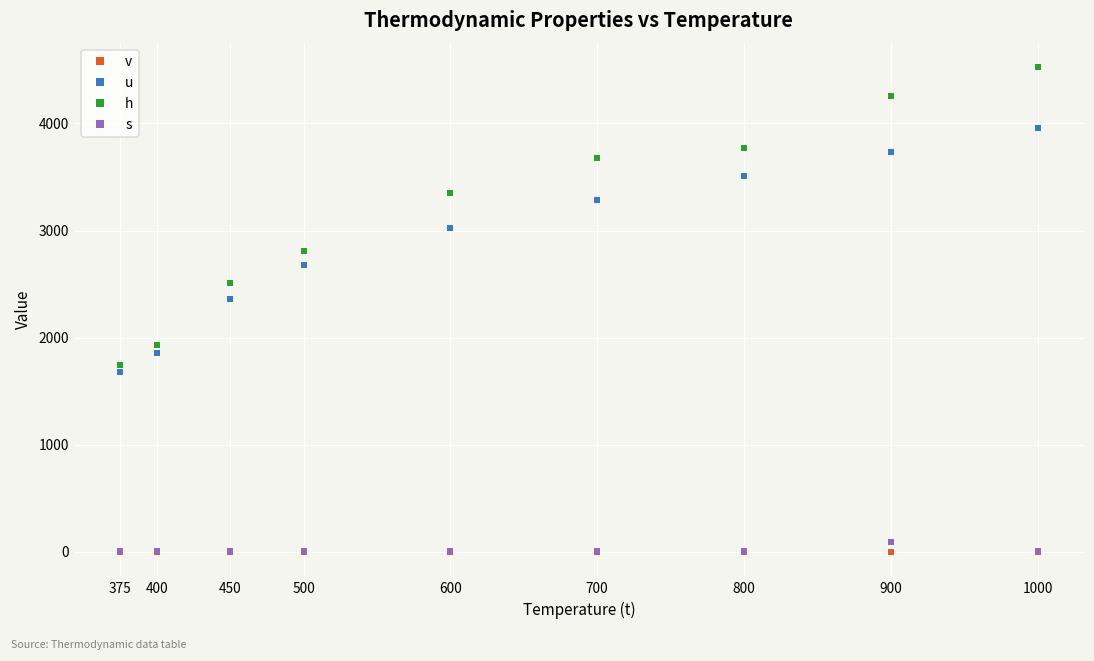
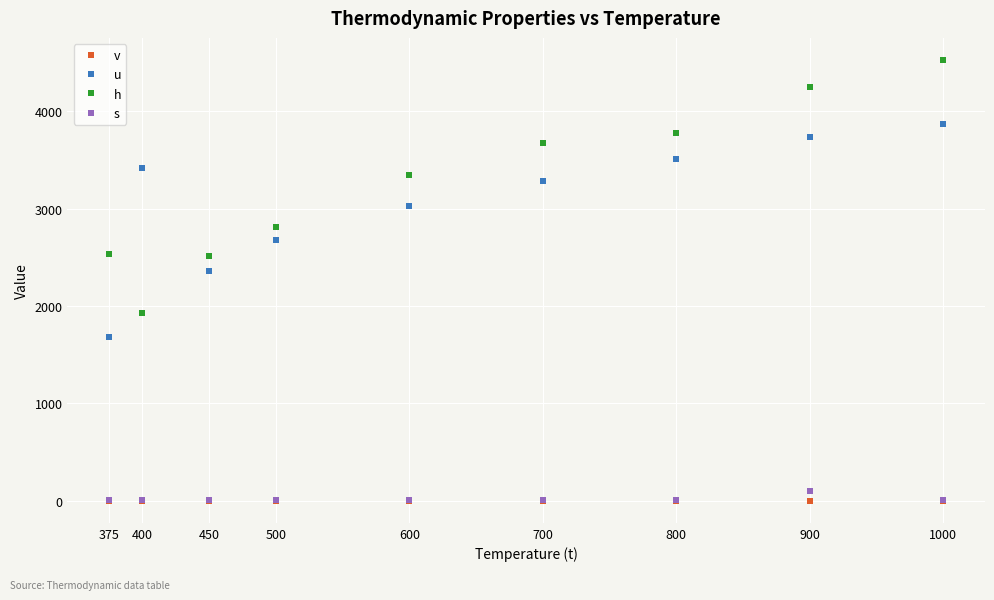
h, 375: 1700 -> 2500
u, 400: 1900 -> 3400
u, 1000: 4000 -> 3900
